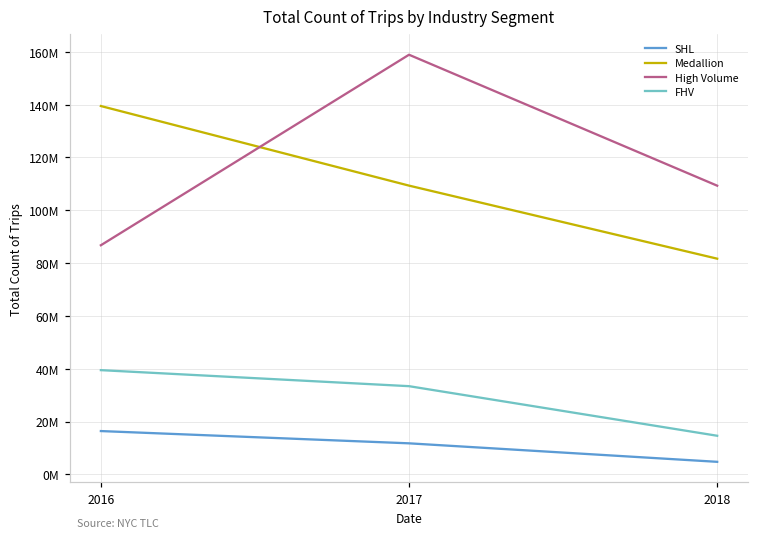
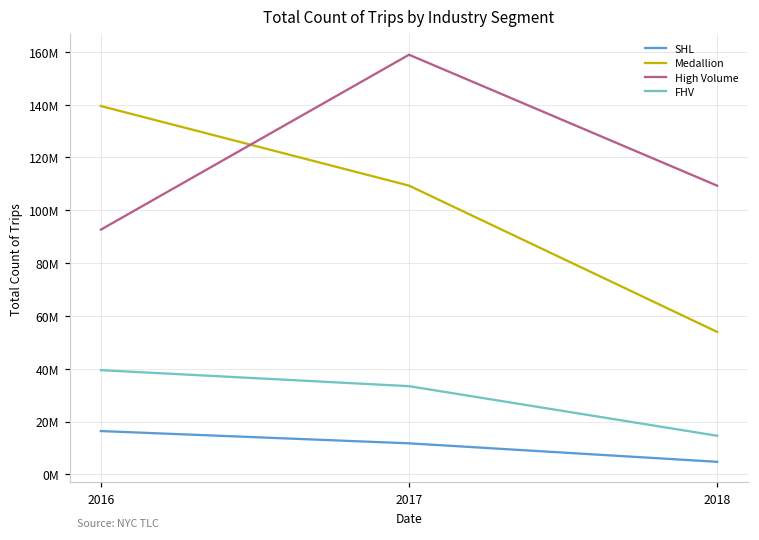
High Volume, 2016: 87000000 -> 93000000
Medallion, 2018: 82000000 -> 54000000
